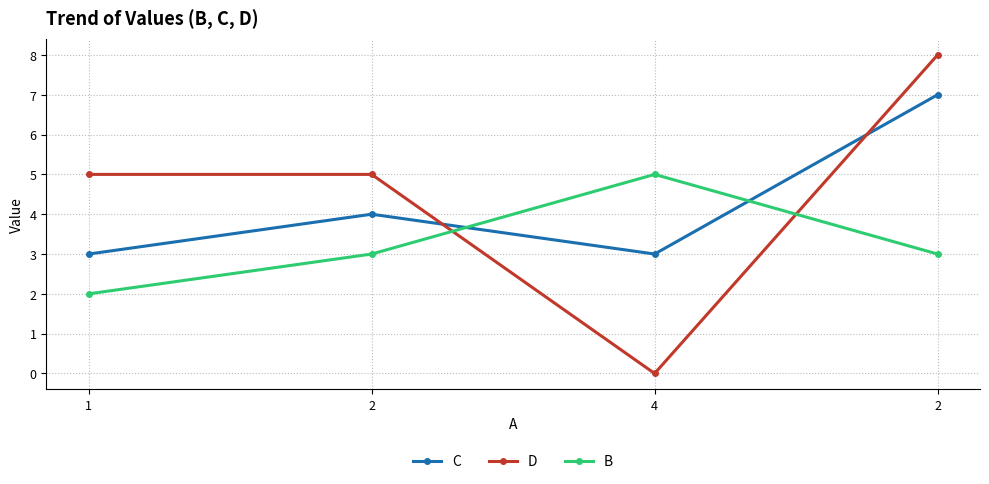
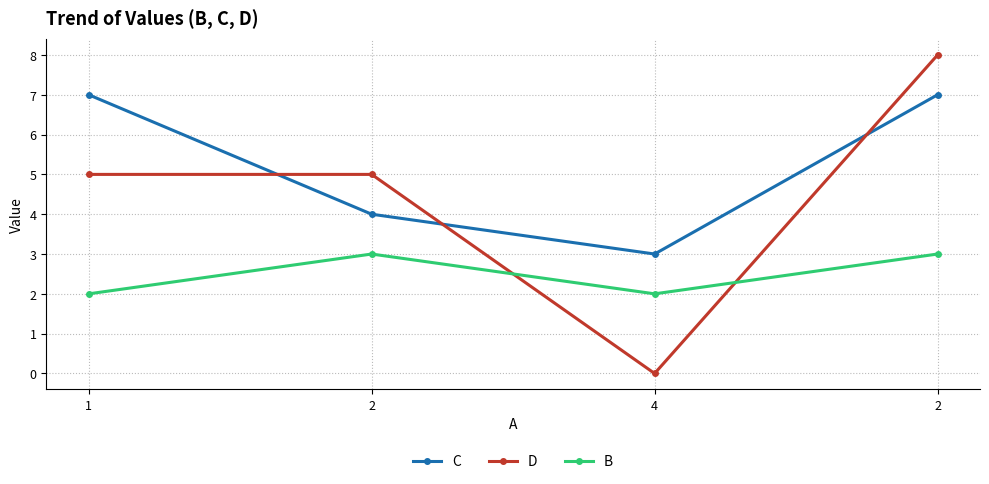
C, 1: 3 -> 7
B, 4: 5 -> 2
